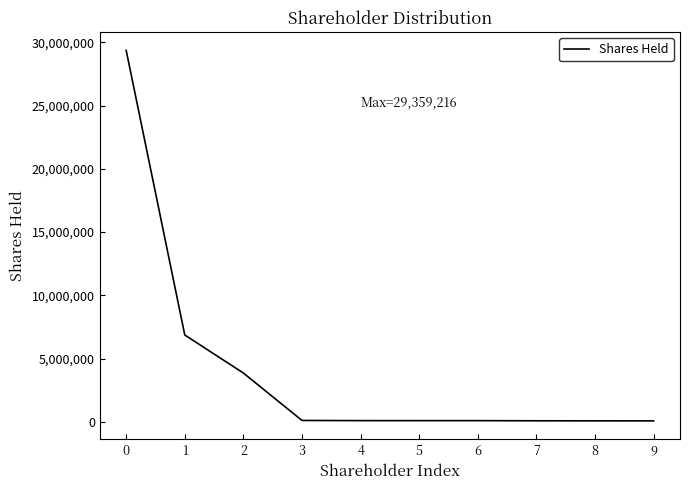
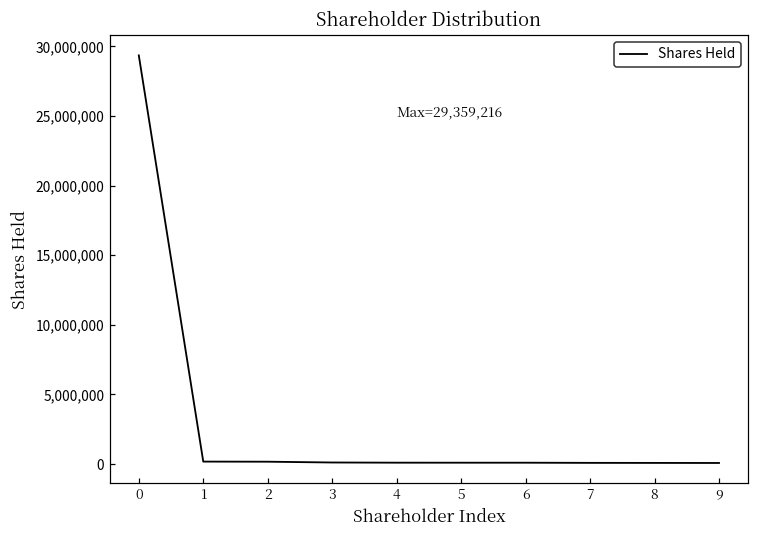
1: 6,900,000 -> 200,000
2: 3,900,000 -> 200,000
